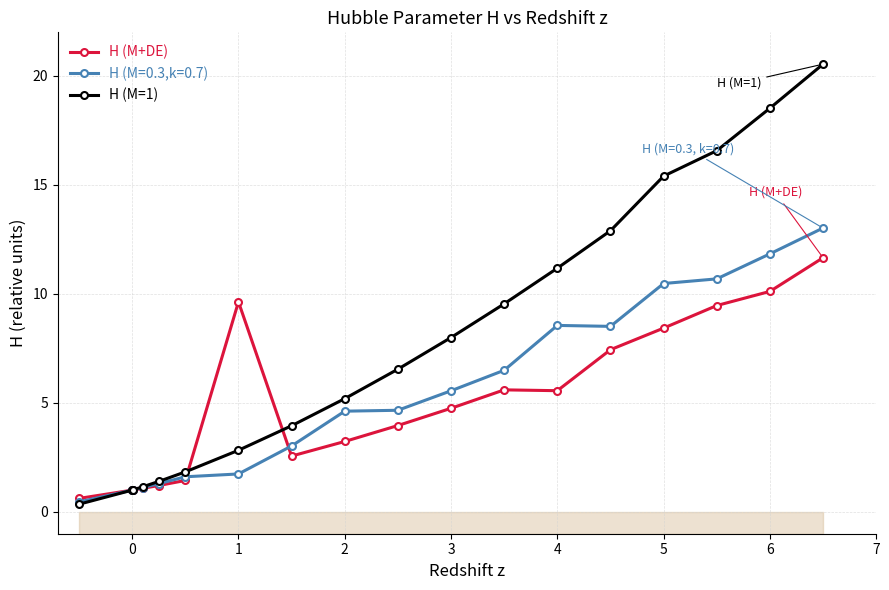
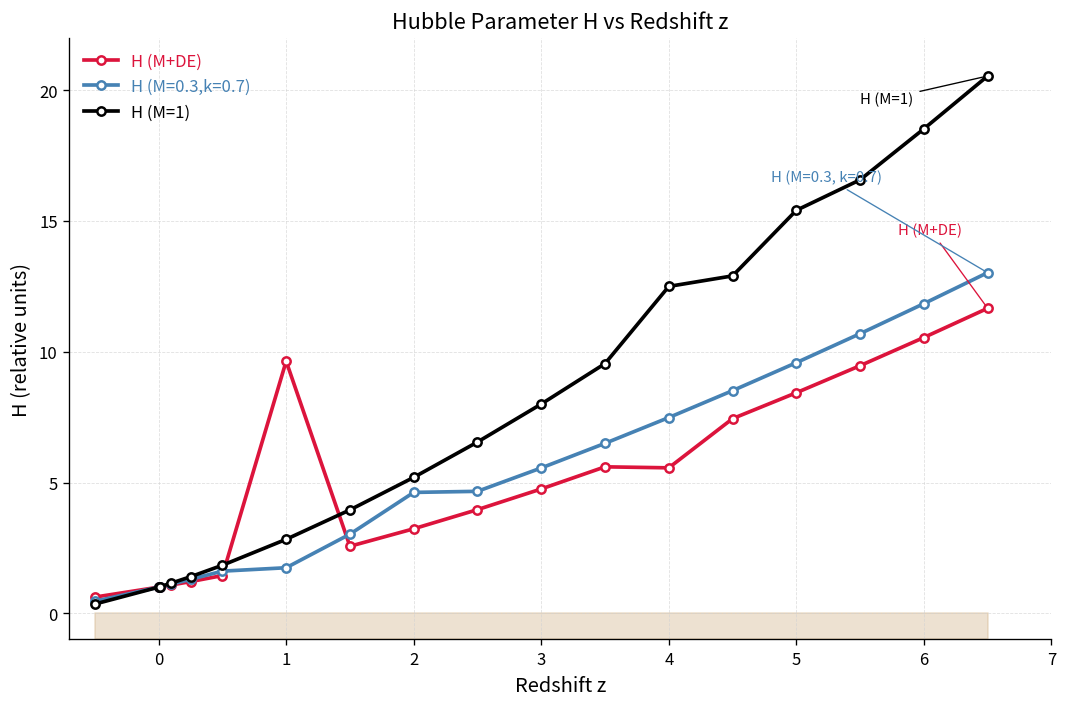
H (M=0.3,k=0.7), 4: 8.6 -> 7.5
H (M=1), 4: 11.2 -> 12.5
H (M=0.3,k=0.7), 5: 10.5 -> 9.6
H (M+DE), 6: 10.1 -> 10.5
